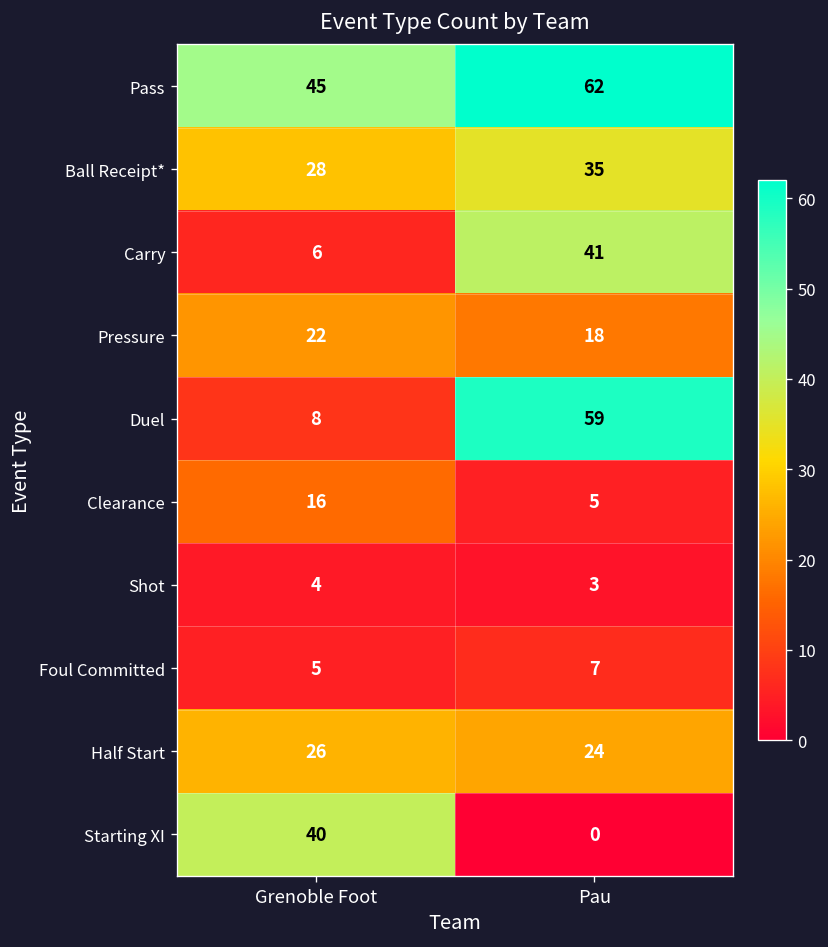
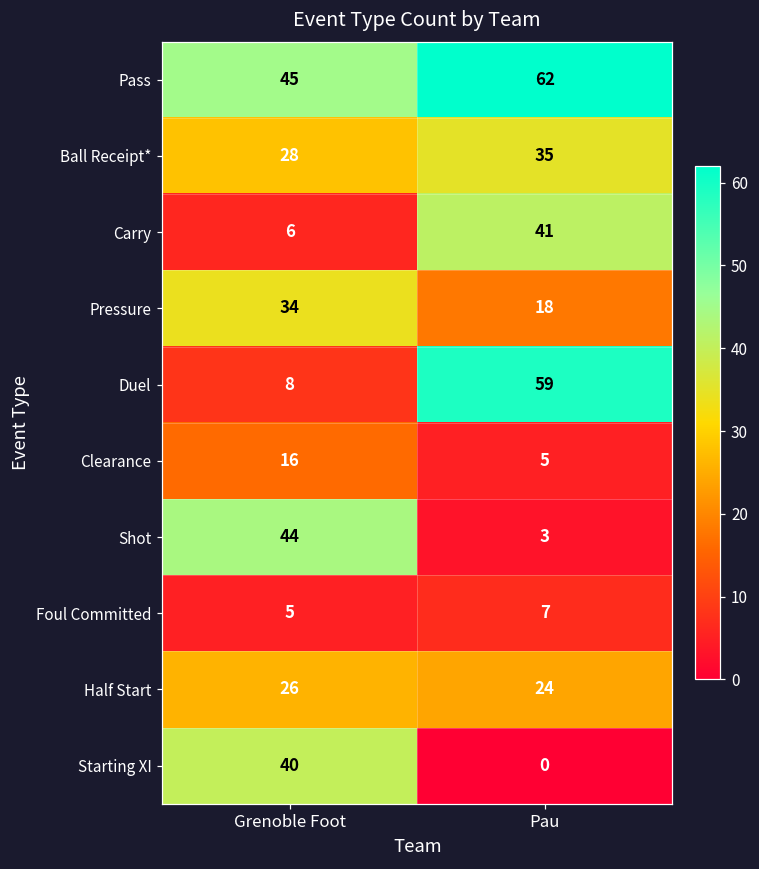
Pressure, Grenoble Foot: 22 -> 34
Shot, Grenoble Foot: 4 -> 44
